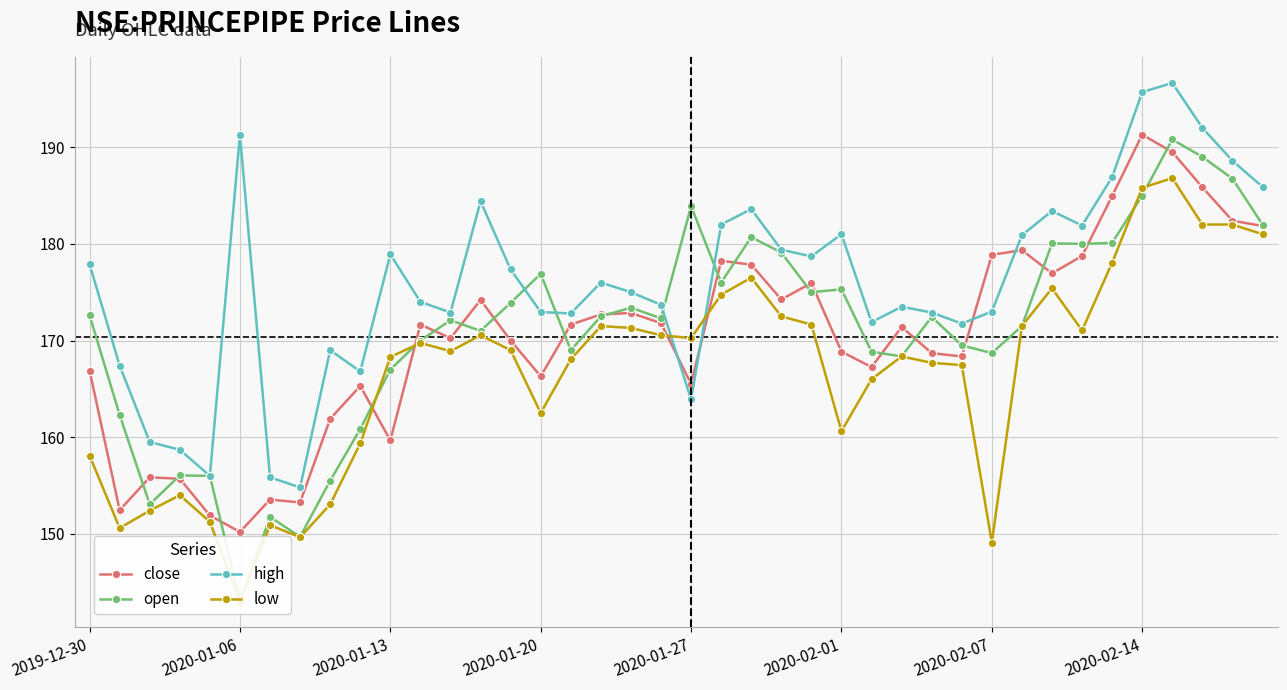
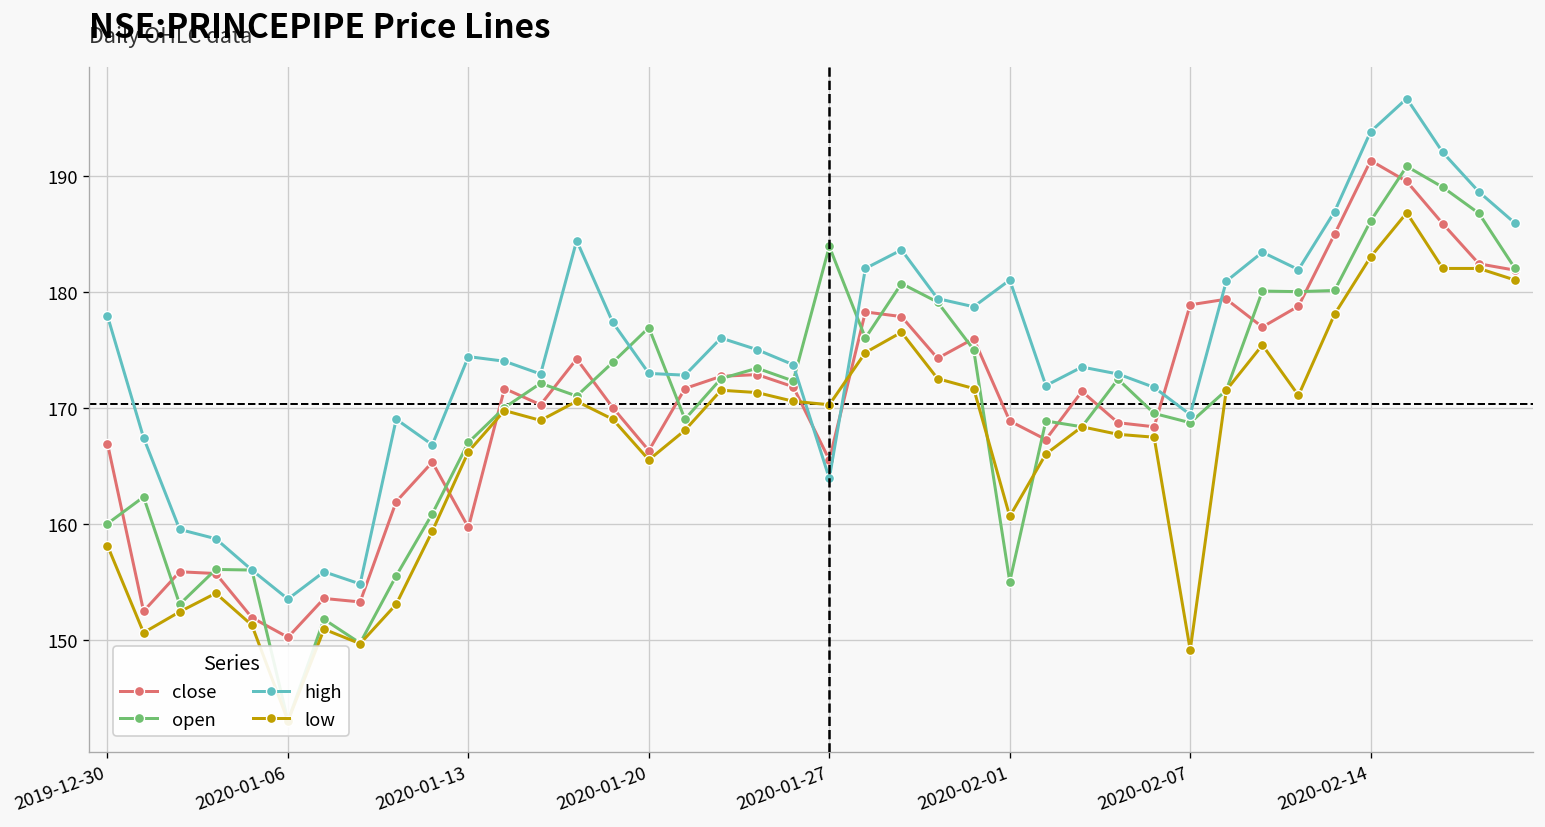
open, 2019-12-30: 173 -> 160
high, 2020-01-06: 191 -> 154
high, 2020-01-13: 179 -> 174
low, 2020-01-13: 168 -> 166
low, 2020-01-20: 163 -> 166
open, 2020-02-01: 175 -> 155
high, 2020-02-07: 173 -> 169
open, 2020-02-14: 185 -> 186
high, 2020-02-14: 196 -> 194
low, 2020-02-14: 186 -> 183
